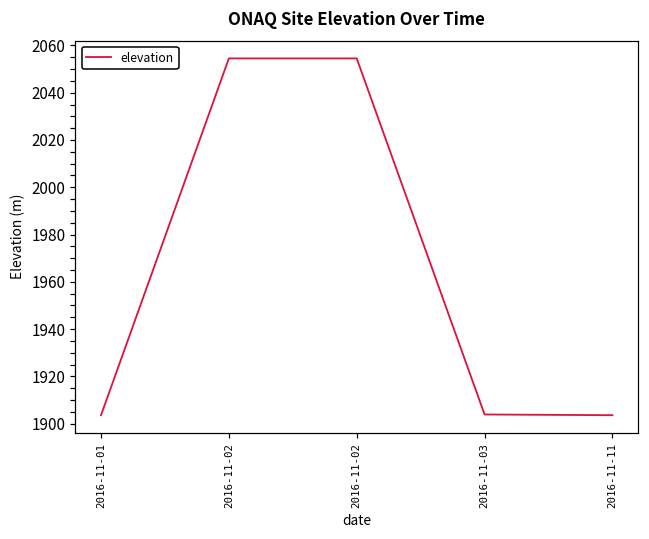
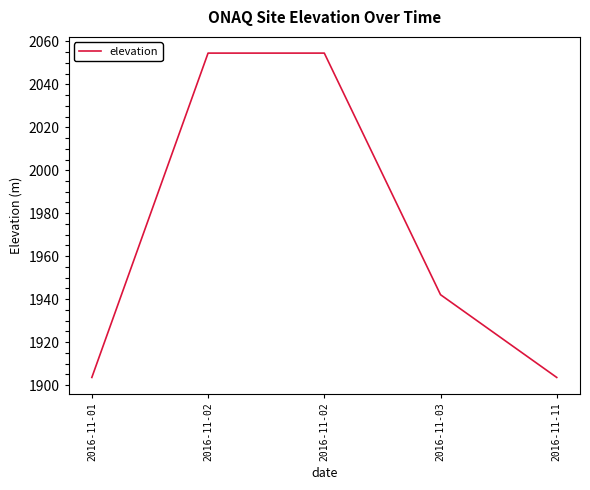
2016-11-03: 1904 -> 1942
